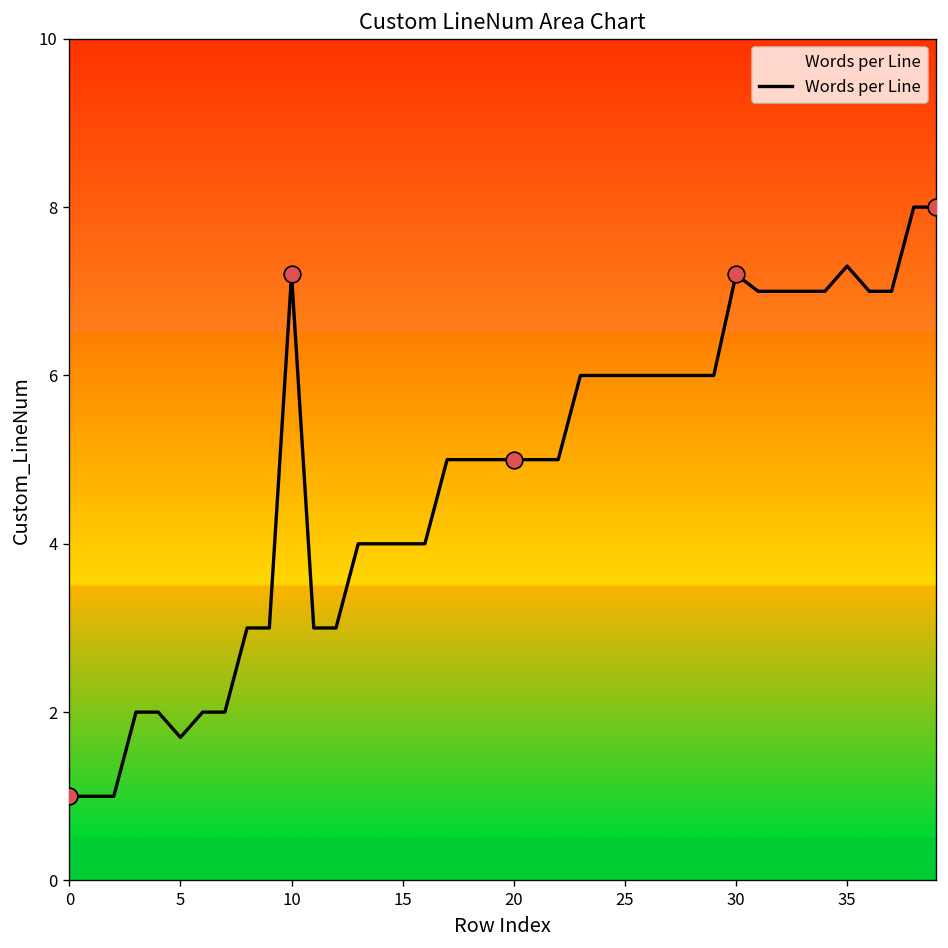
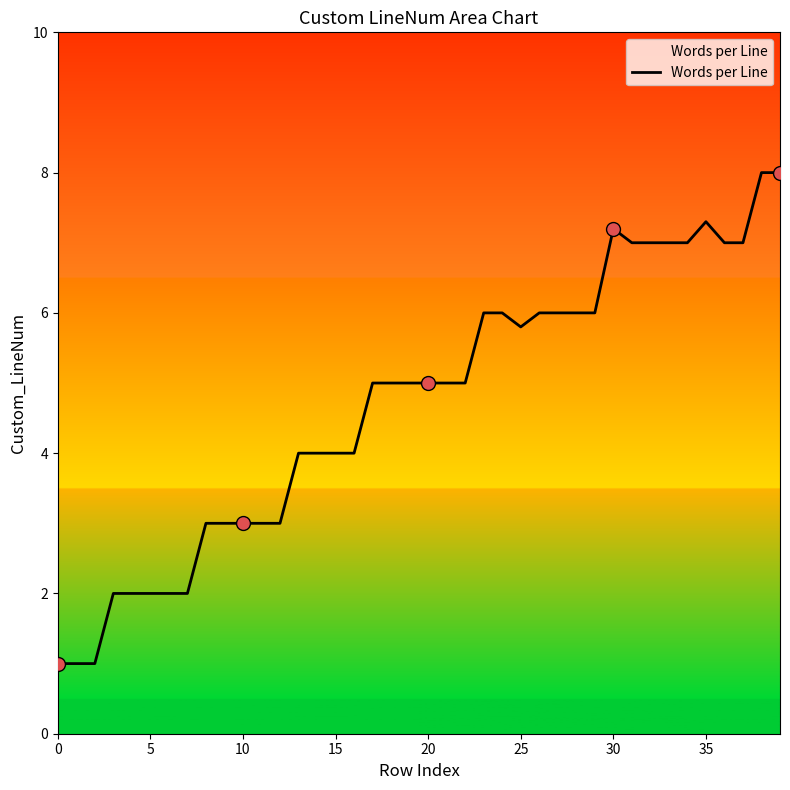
Words per Line, 5: 1.7 -> 2.0
Words per Line, 10: 7.2 -> 3.0
Words per Line, 25: 6.0 -> 5.8
